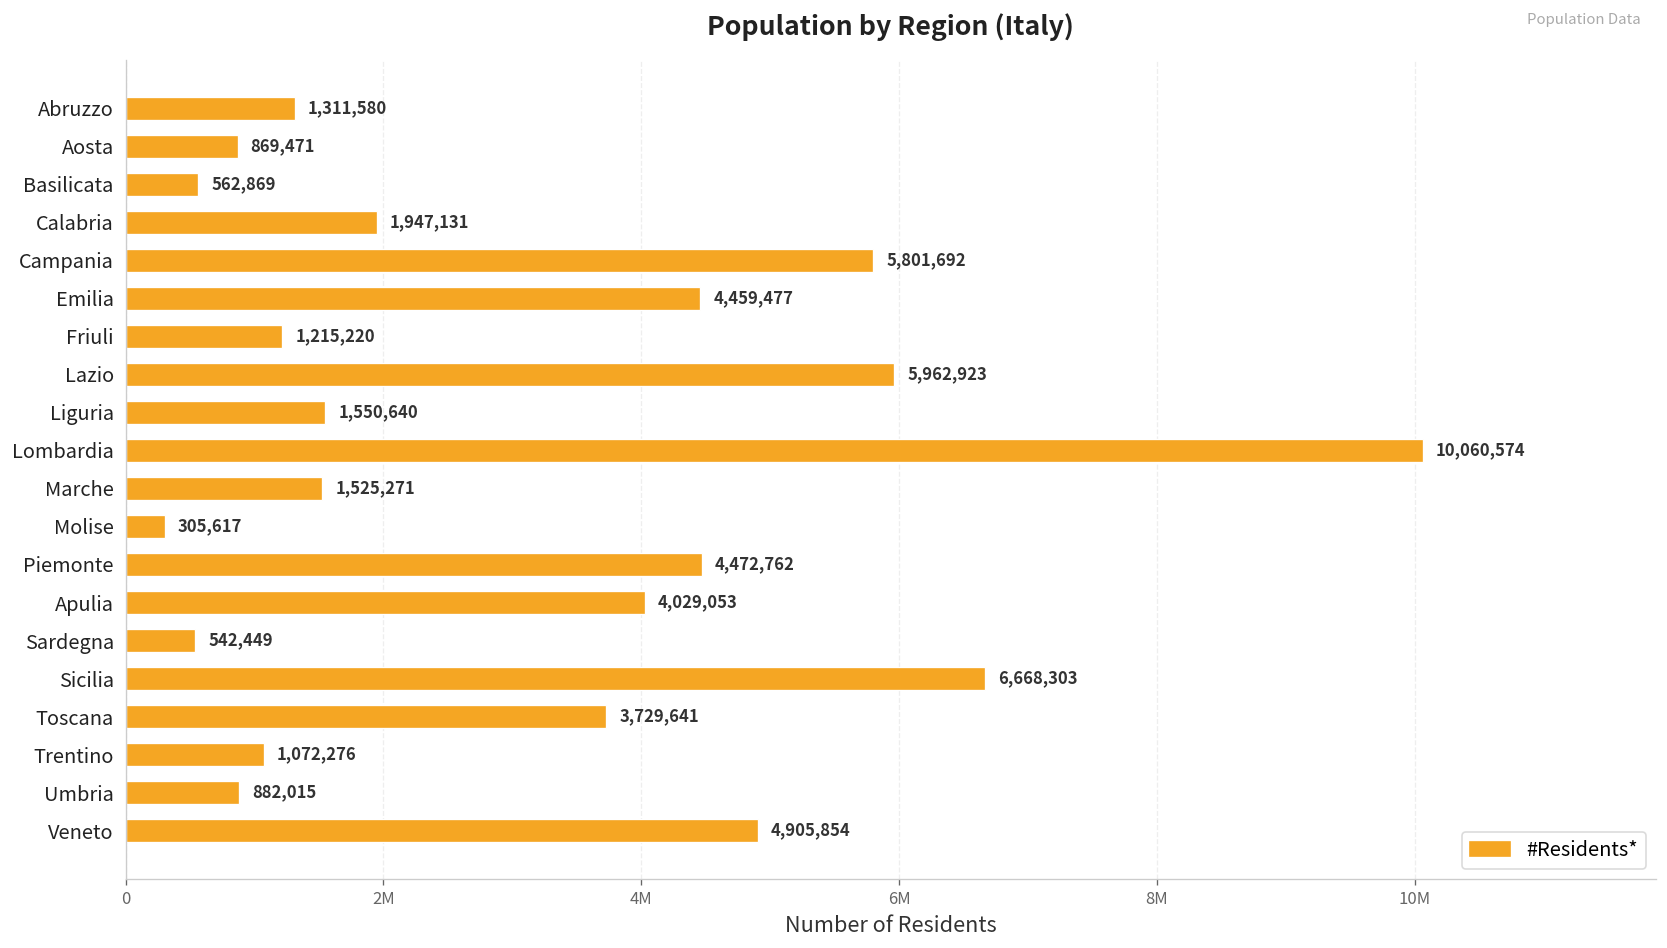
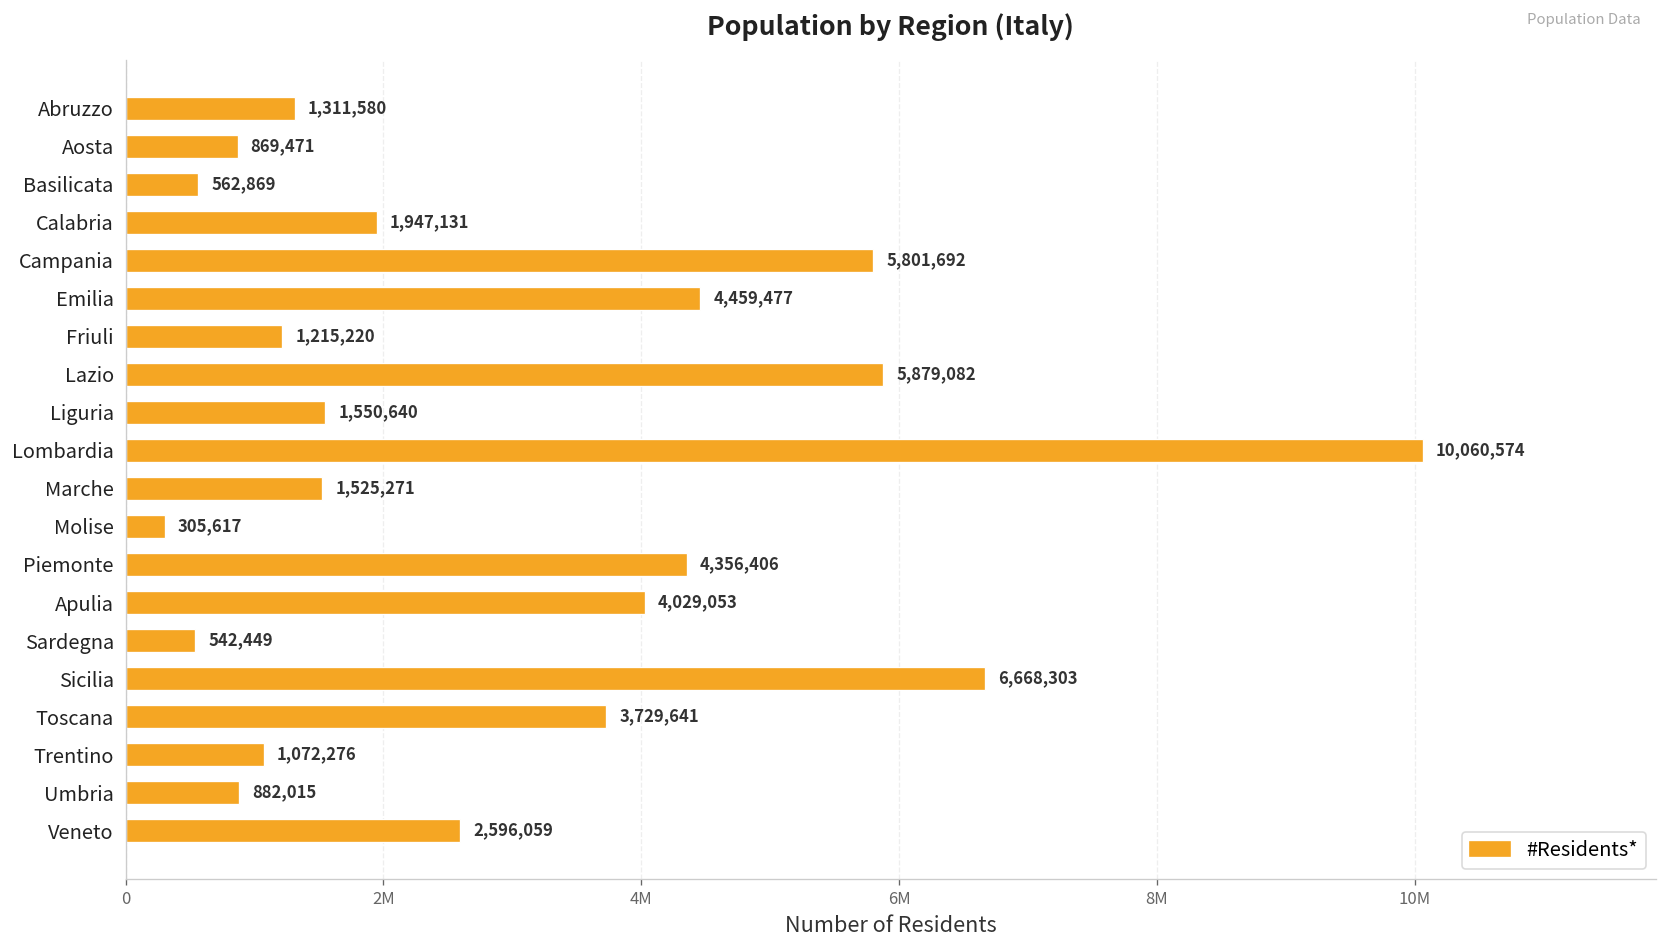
Lazio: 5,962,923 -> 5,879,082
Piemonte: 4,472,762 -> 4,356,406
Veneto: 4,905,854 -> 2,596,059
